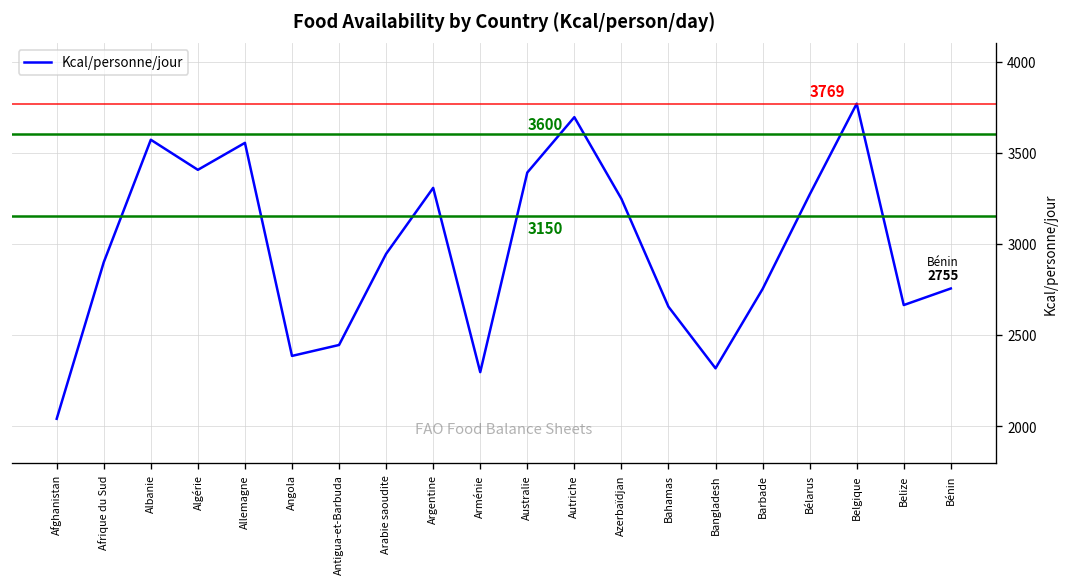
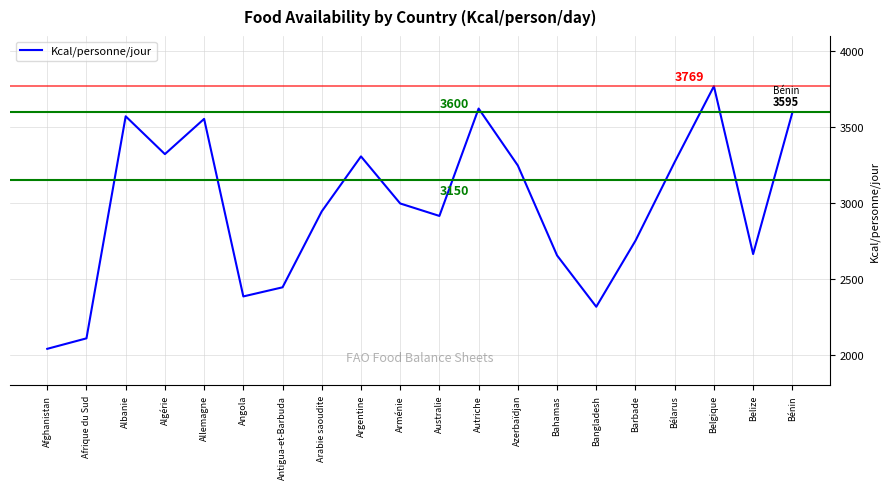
Afrique du Sud: 2900 -> 2110
Algérie: 3410 -> 3320
Arménie: 2300 -> 3000
Australie: 3390 -> 2920
Autriche: 3700 -> 3620
Bénin: 2755 -> 3595
